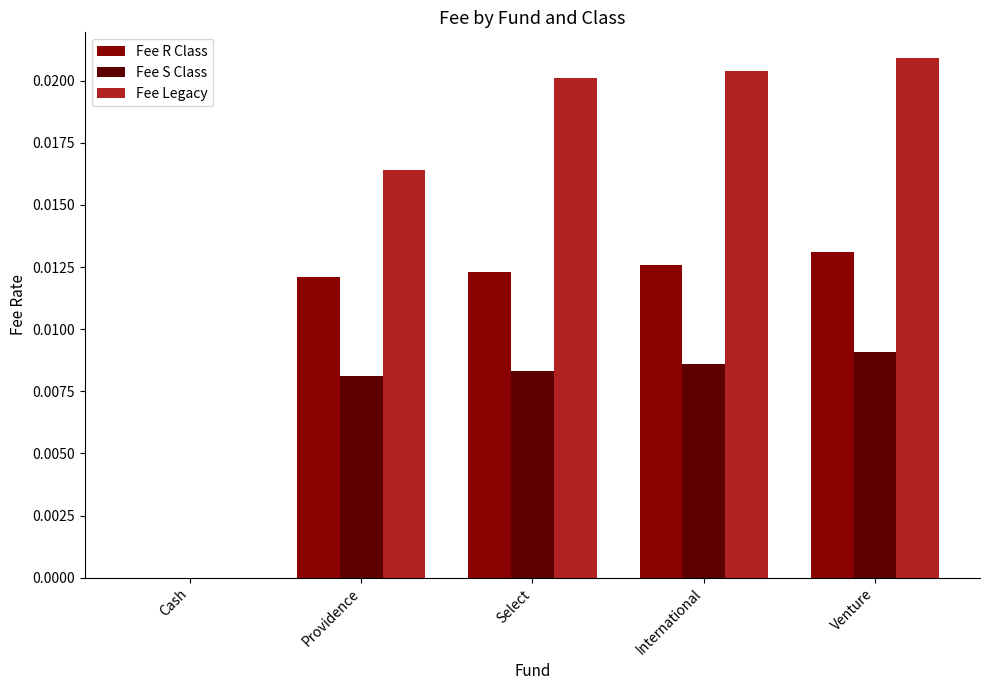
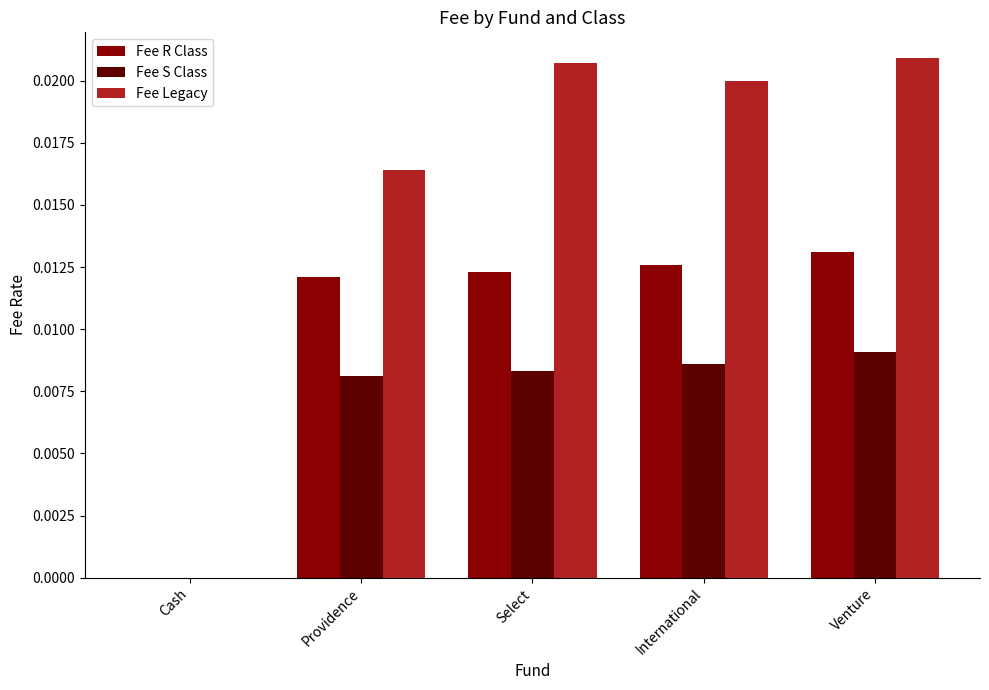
Fee Legacy, Select: 0.0201 -> 0.0207
Fee Legacy, International: 0.0204 -> 0.0200
